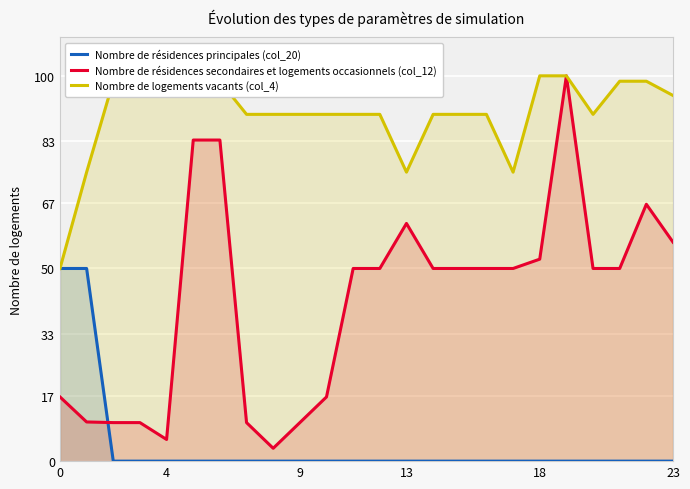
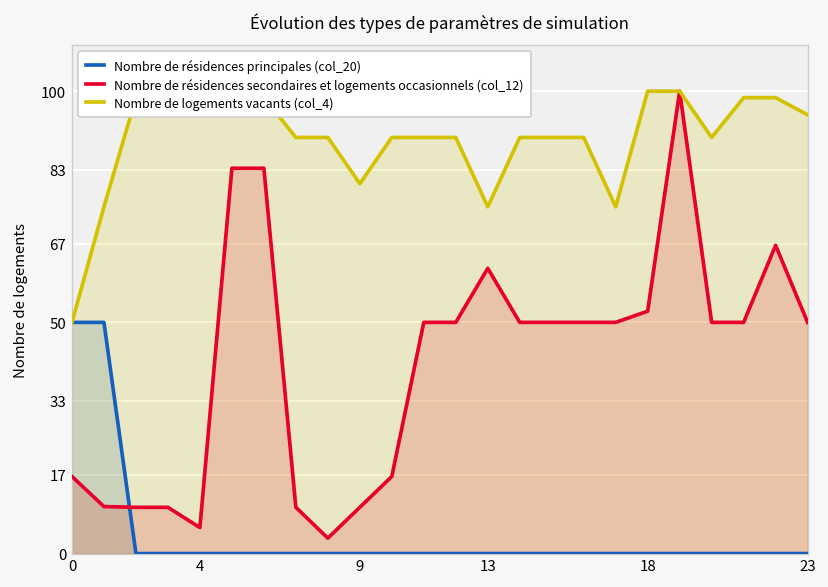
Nombre de logements vacants (col_4), 9: 90 -> 80
Nombre de résidences secondaires et logements occasionnels (col_12), 23: 57 -> 50
